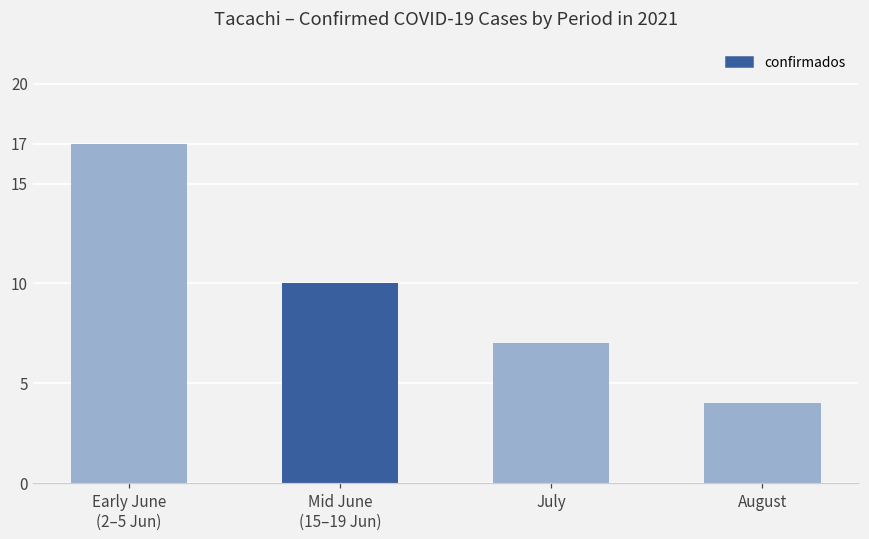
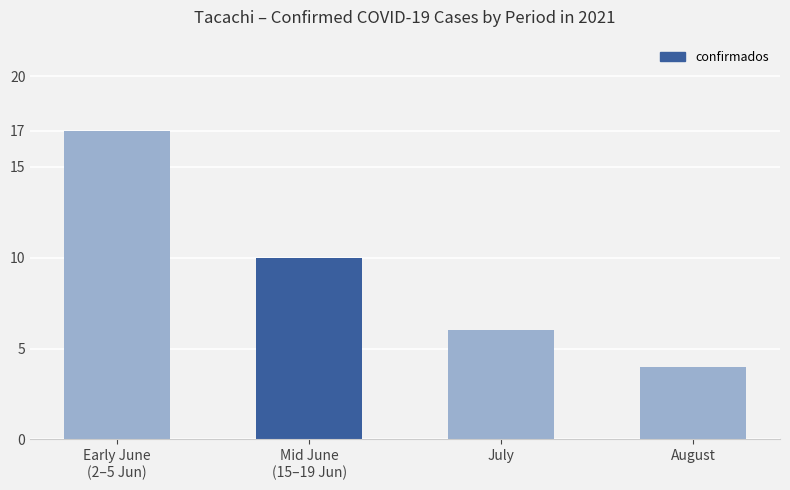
July: 7 -> 6
